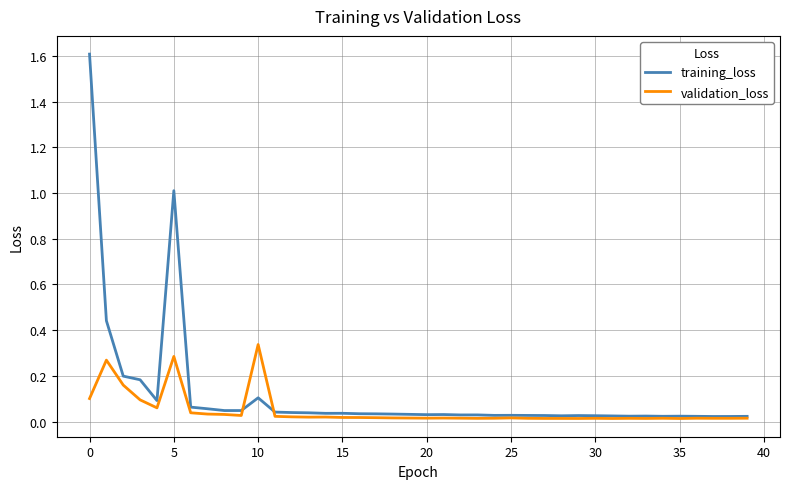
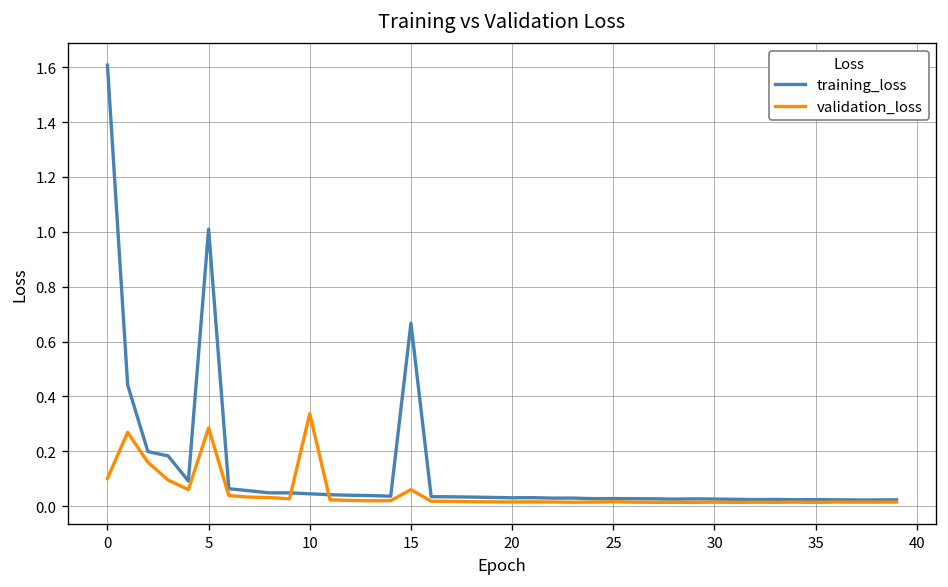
training_loss, 10: 0.10 -> 0.04
training_loss, 15: 0.04 -> 0.67
validation_loss, 15: 0.02 -> 0.06
